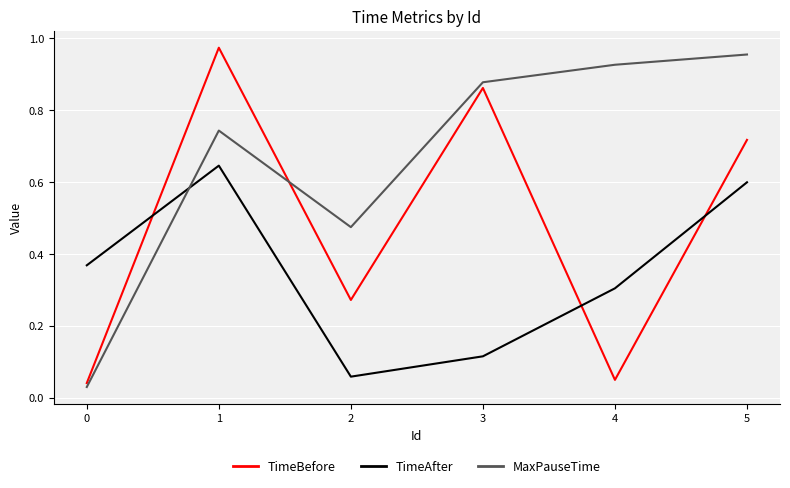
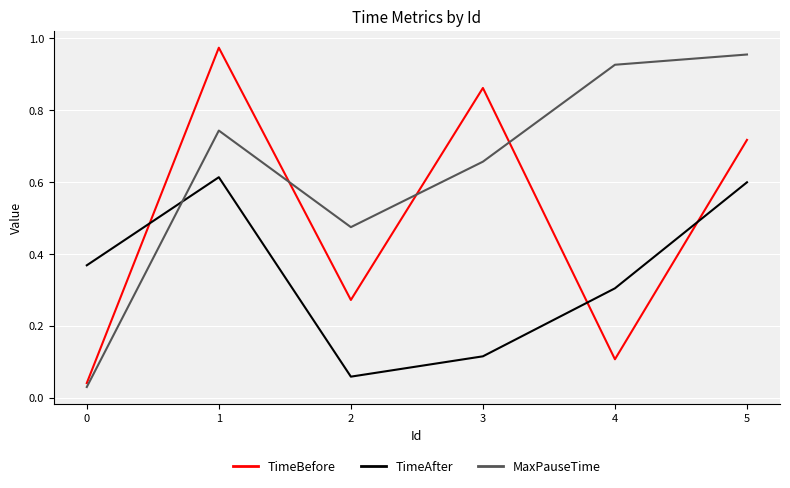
TimeAfter, 1: 0.65 -> 0.61
MaxPauseTime, 3: 0.88 -> 0.66
TimeBefore, 4: 0.05 -> 0.11
